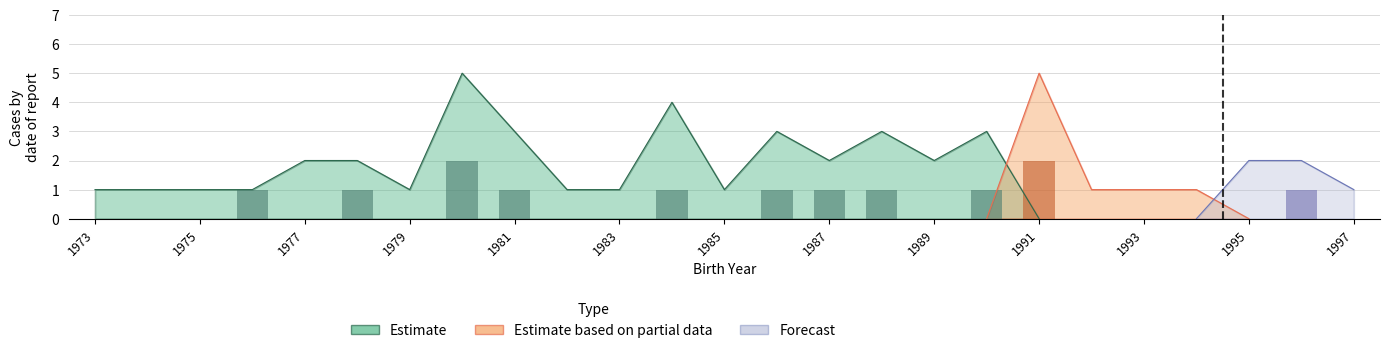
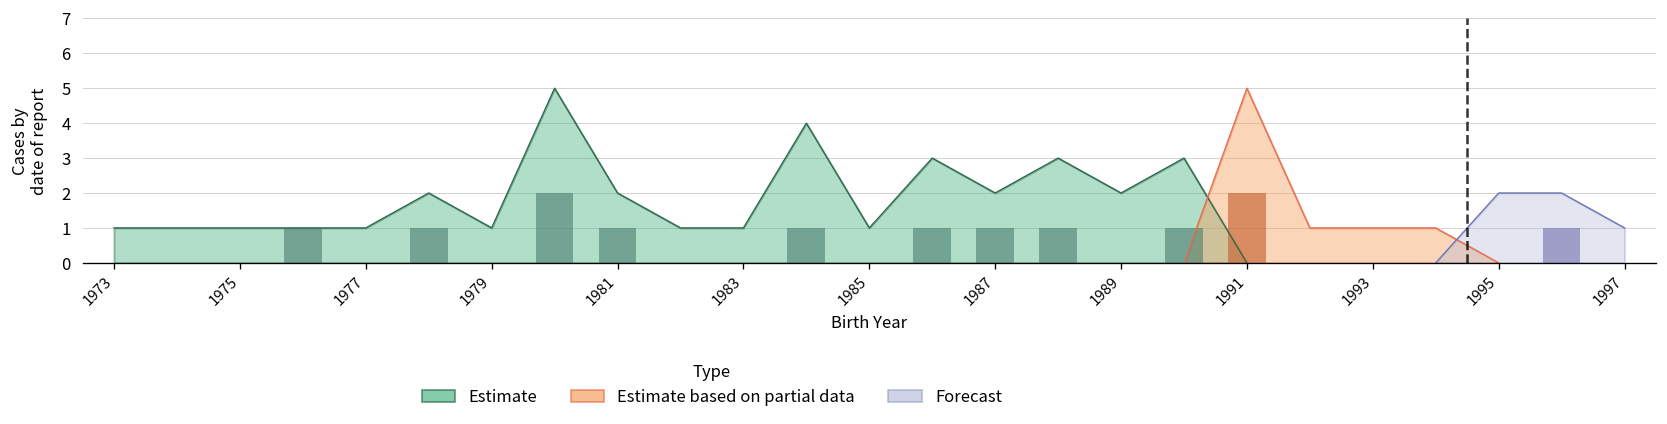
Estimate, 1977: 2 -> 1
Estimate, 1981: 3 -> 2
